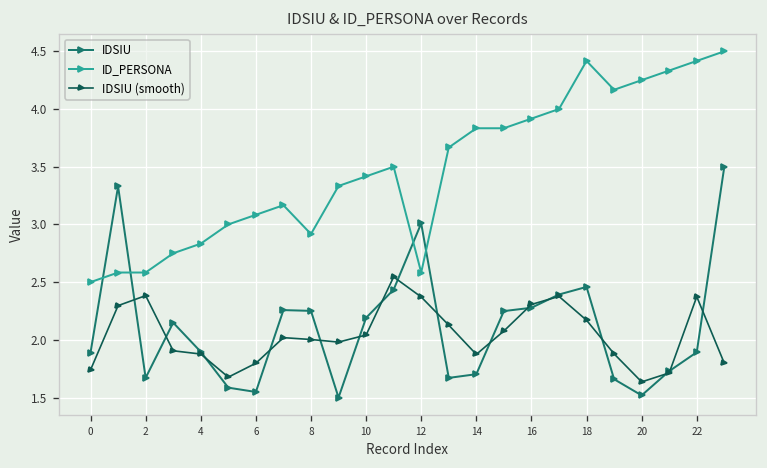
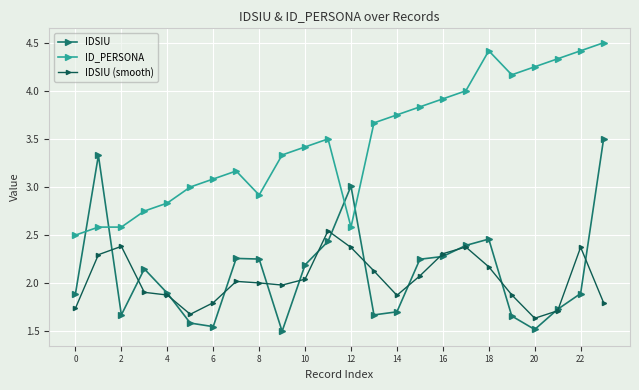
ID_PERSONA, 14: 3.83 -> 3.75
